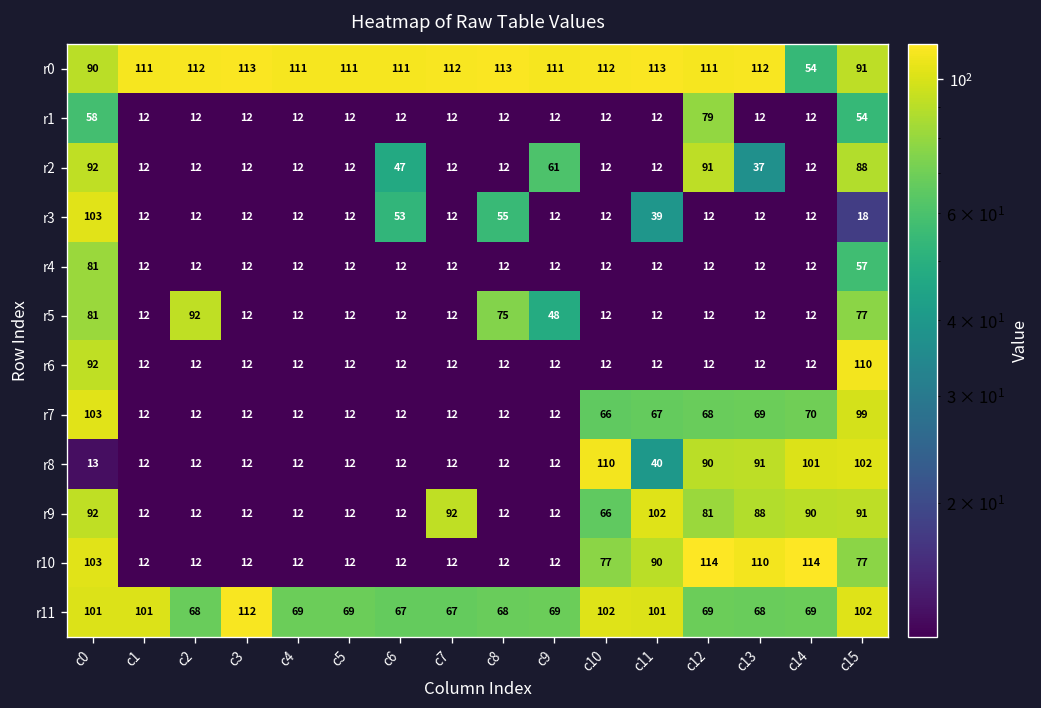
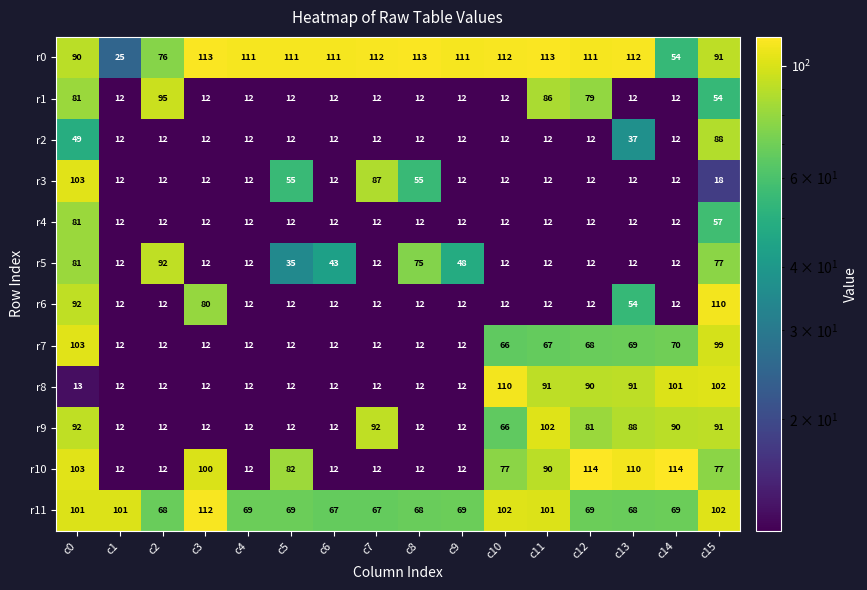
r0, c1: 111 -> 25
r0, c2: 112 -> 76
r1, c0: 58 -> 81
r1, c2: 12 -> 95
r1, c11: 12 -> 86
r2, c0: 92 -> 49
r2, c6: 47 -> 12
r2, c9: 61 -> 12
r2, c12: 91 -> 12
r3, c5: 12 -> 55
r3, c6: 53 -> 12
r3, c7: 12 -> 87
r3, c11: 39 -> 12
r5, c5: 12 -> 35
r5, c6: 12 -> 43
r6, c3: 12 -> 80
r6, c13: 12 -> 54
r8, c11: 40 -> 91
r10, c3: 12 -> 100
r10, c5: 12 -> 82
